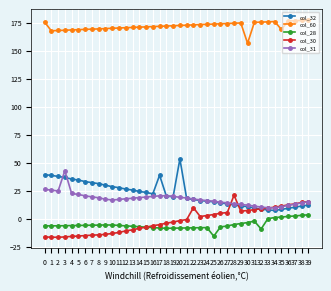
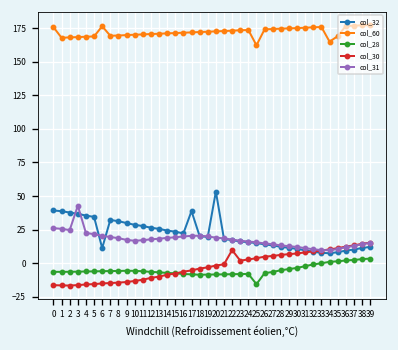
col_32, 6: 33 -> 11
col_60, 6: 169 -> 176
col_60, 25: 174 -> 162
col_30, 28: 21 -> 6
col_60, 30: 157 -> 175
col_28, 32: -9 -> -1
col_60, 34: 176 -> 165
